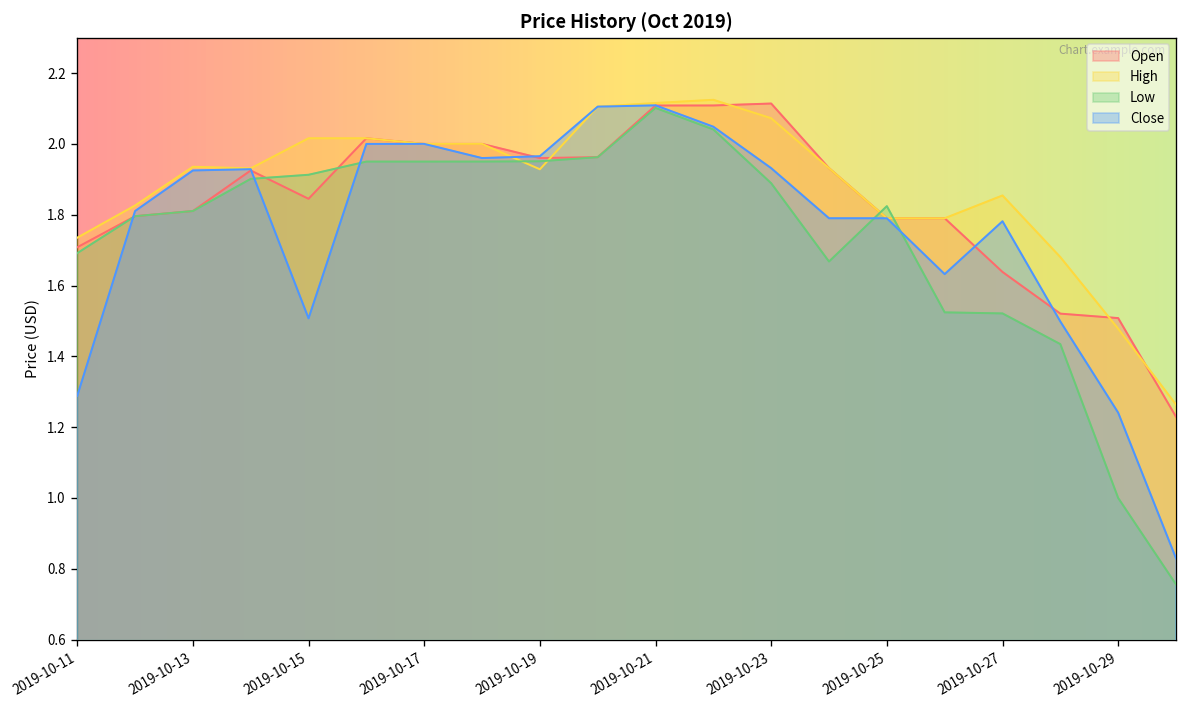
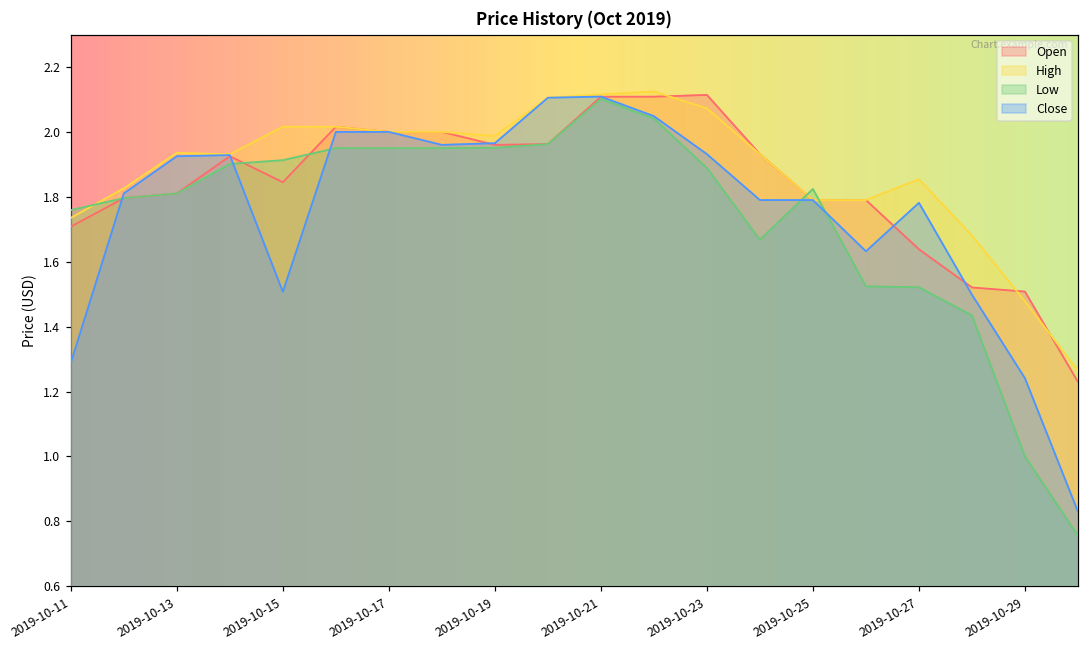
Low, 2019-10-11: 1.69 -> 1.76
High, 2019-10-19: 1.93 -> 1.99
